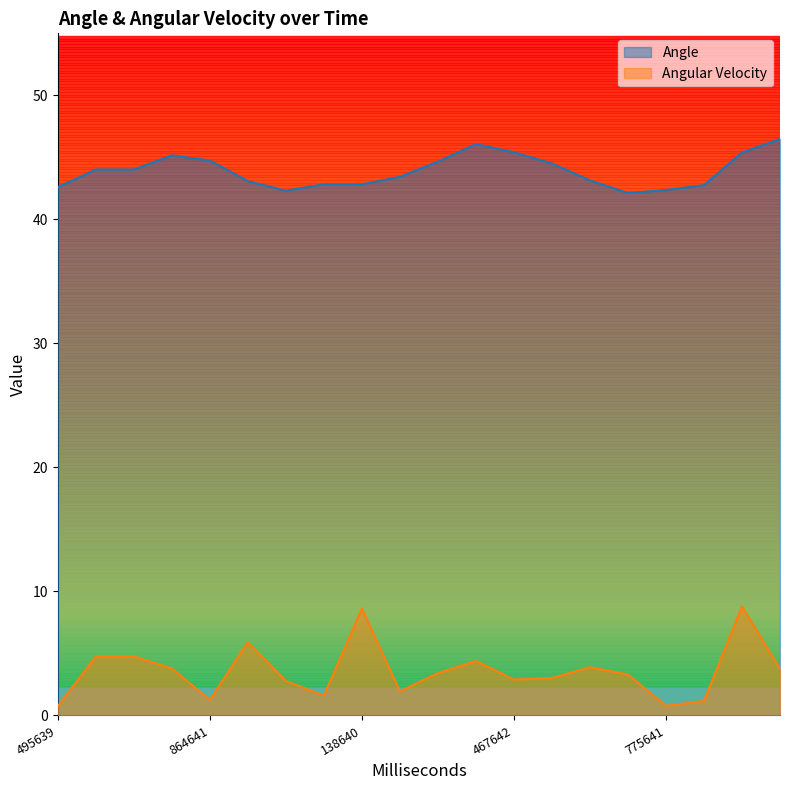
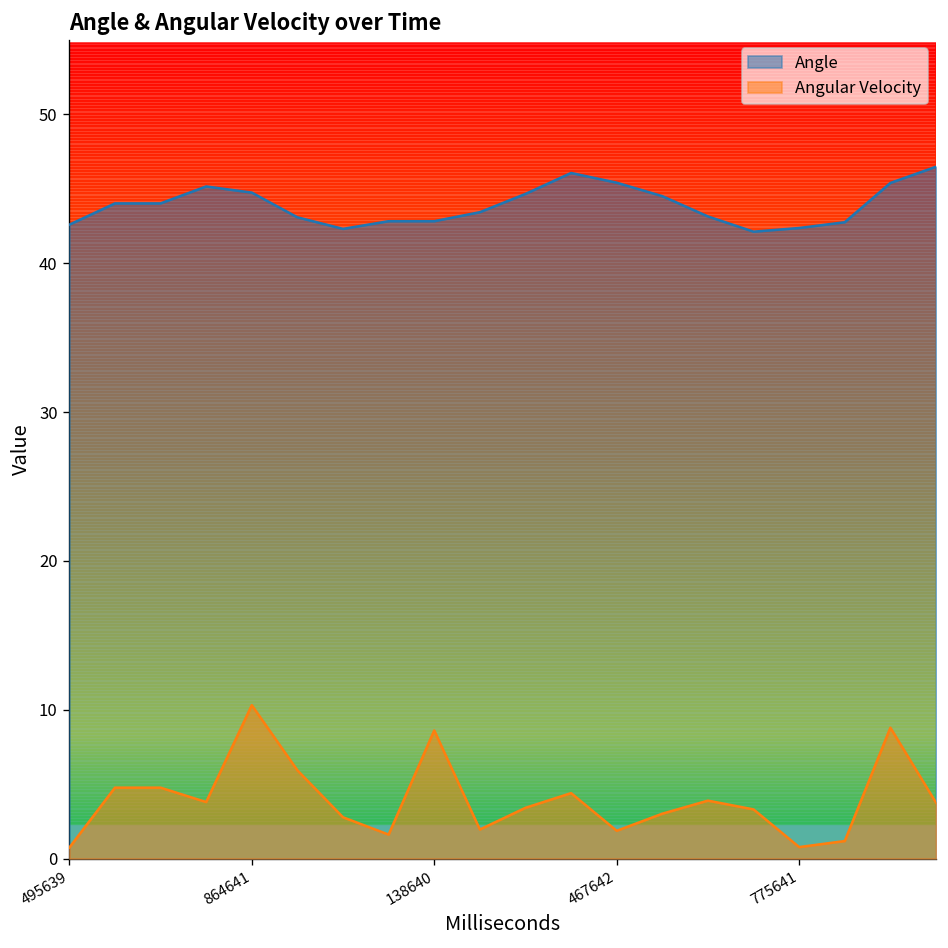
Angular Velocity, 864641: 1.3 -> 10.3
Angular Velocity, 467642: 2.9 -> 1.9
